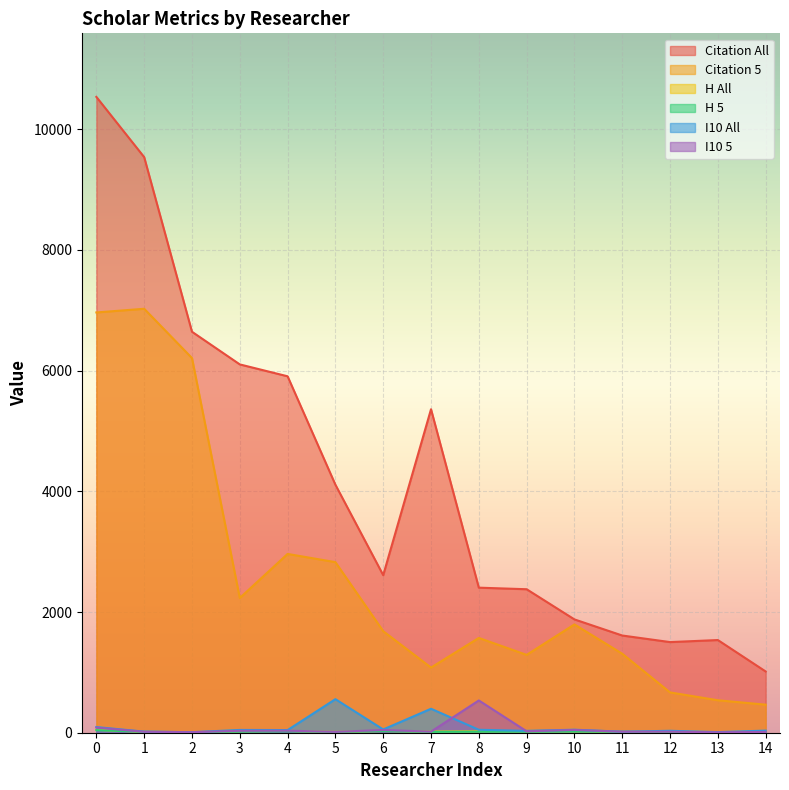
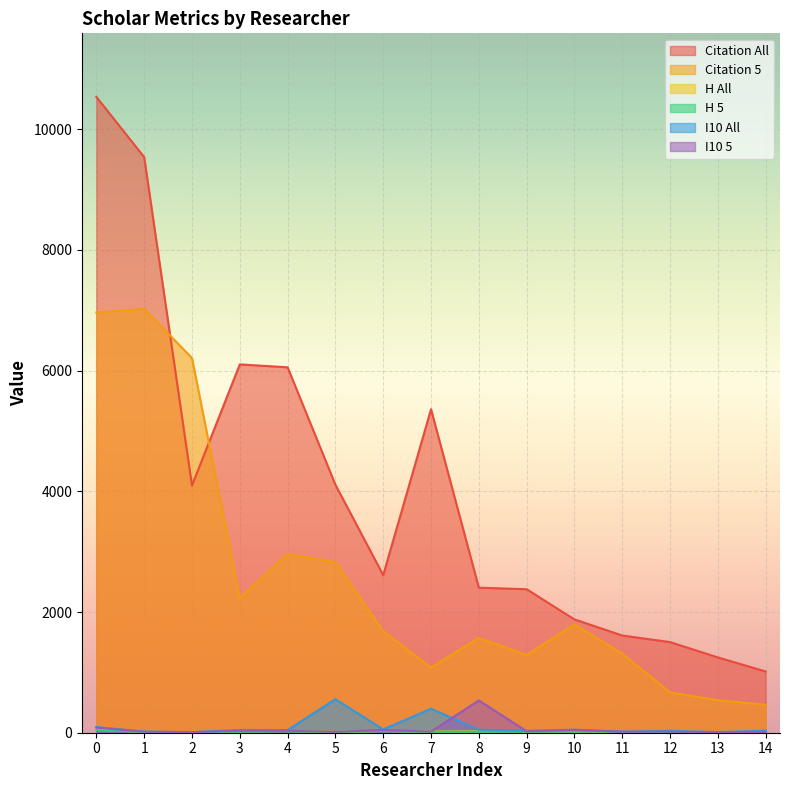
Citation All, 2: 6600 -> 4100
Citation All, 4: 5900 -> 6100
Citation All, 13: 1500 -> 1200
